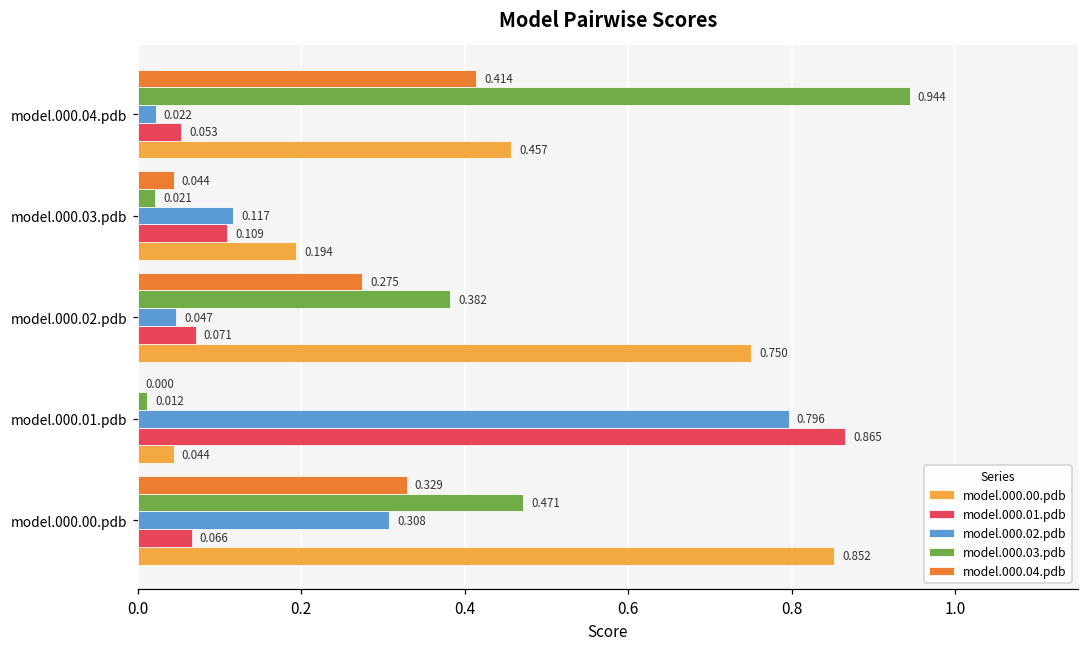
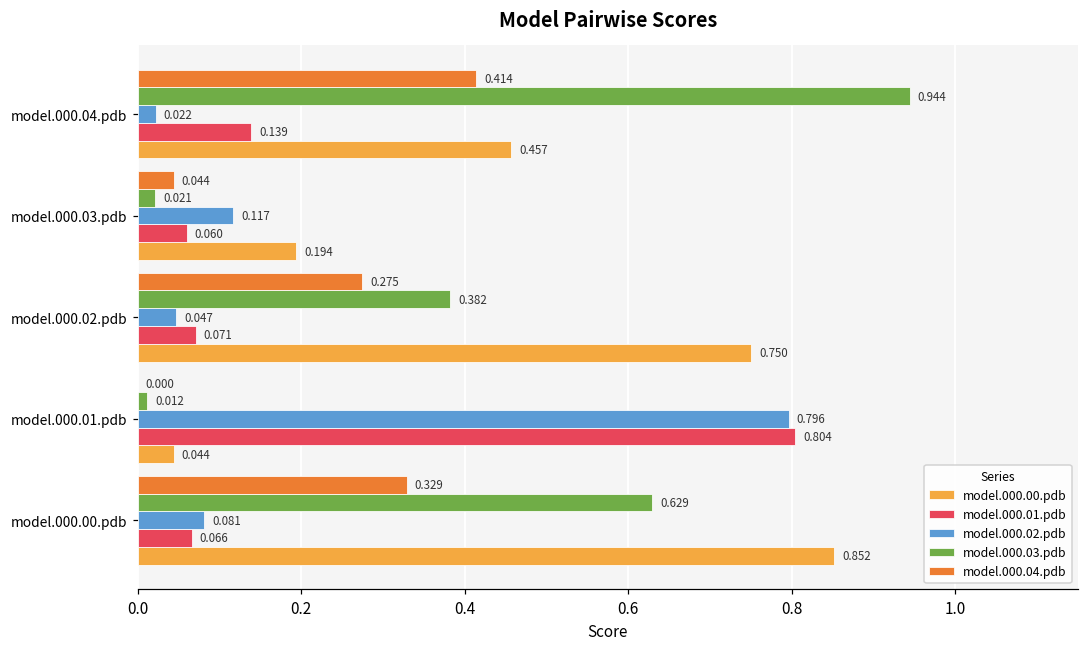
model.000.01.pdb, model.000.04.pdb: 0.053 -> 0.139
model.000.01.pdb, model.000.03.pdb: 0.109 -> 0.060
model.000.01.pdb, model.000.01.pdb: 0.865 -> 0.804
model.000.03.pdb, model.000.00.pdb: 0.471 -> 0.629
model.000.02.pdb, model.000.00.pdb: 0.308 -> 0.081
